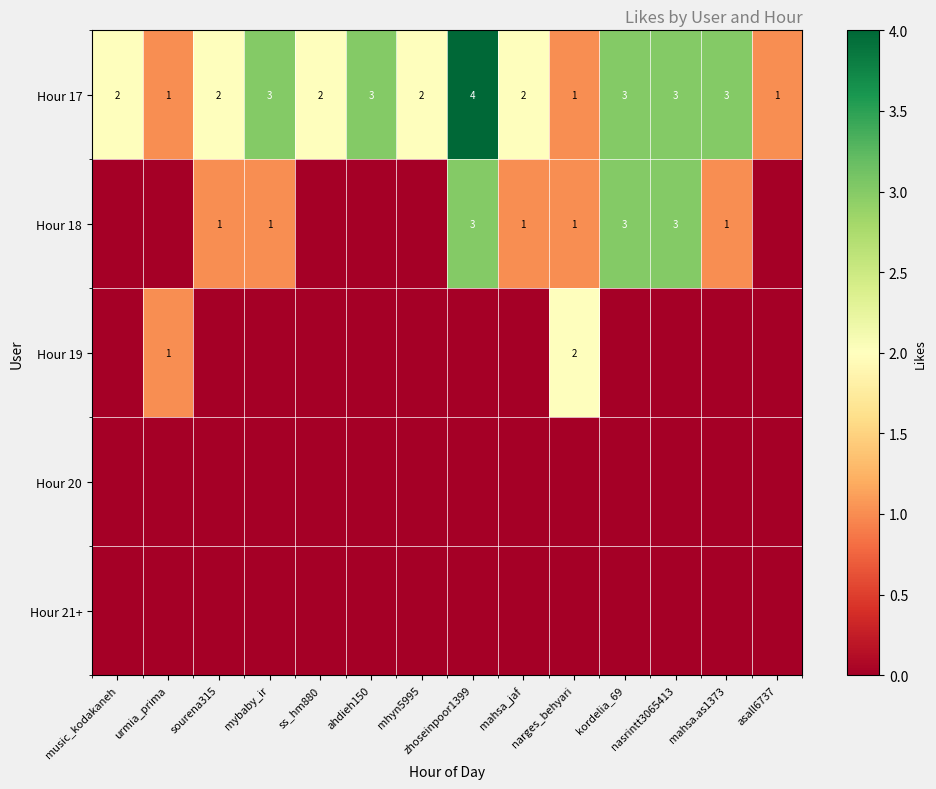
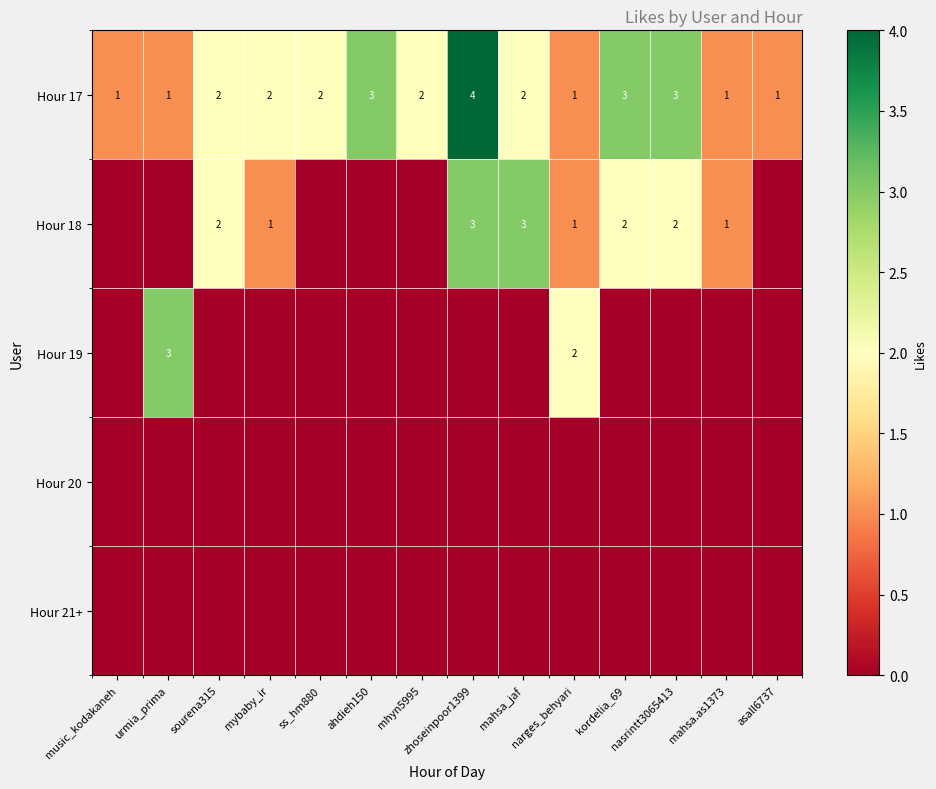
Hour 17, music_kodakaneh: 2 -> 1
Hour 17, mybaby_ir: 3 -> 2
Hour 17, mahsa.as1373: 3 -> 1
Hour 18, sourena315: 1 -> 2
Hour 18, mahsa_jaf: 1 -> 3
Hour 18, kordelia_69: 3 -> 2
Hour 18, nasrintt3065413: 3 -> 2
Hour 19, urmia_prima: 1 -> 3
